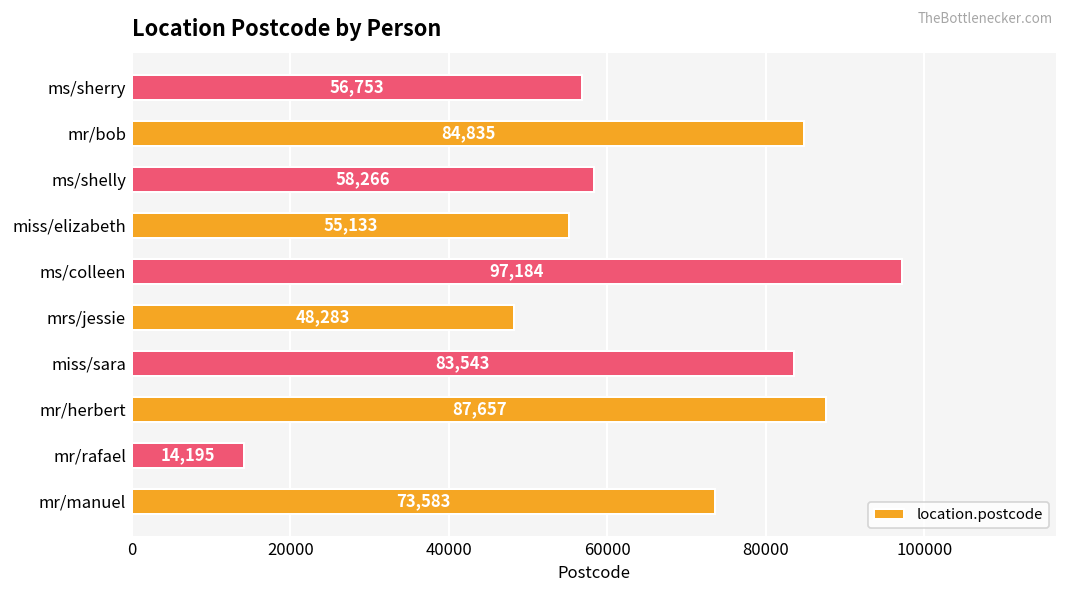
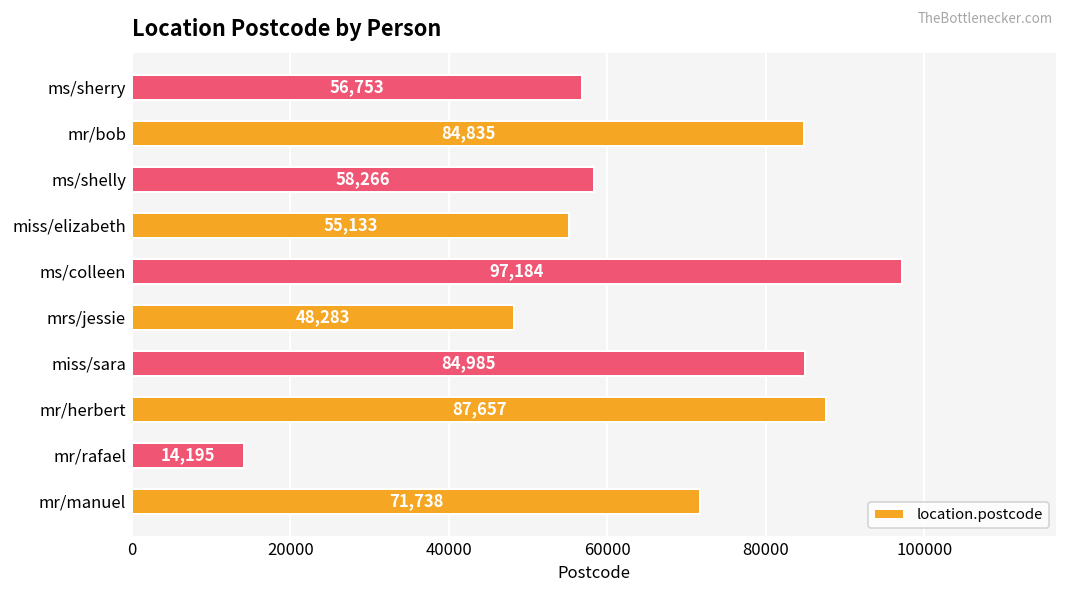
miss/sara: 83,543 -> 84,985
mr/manuel: 73,583 -> 71,738
